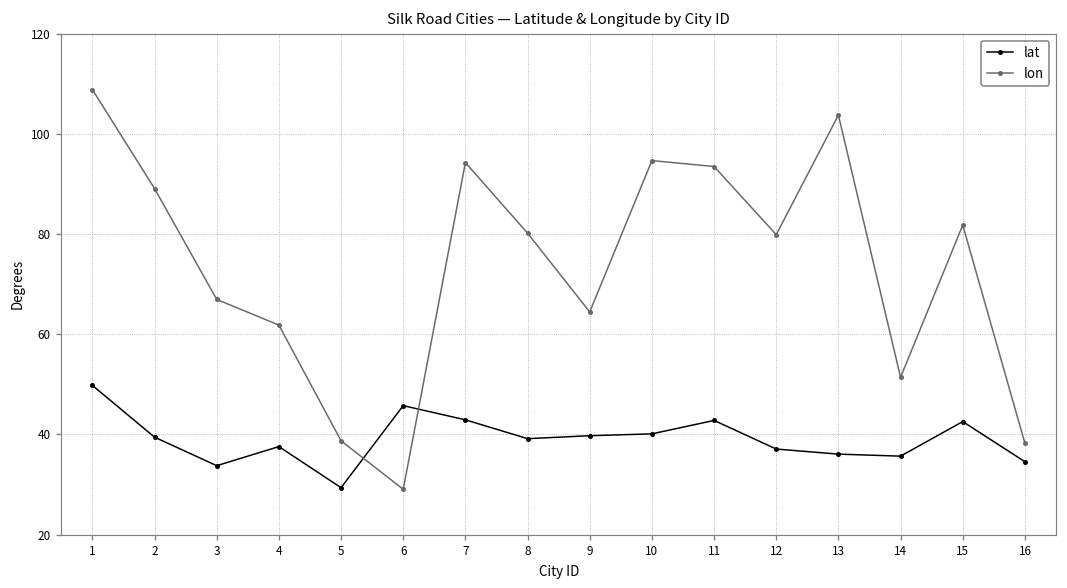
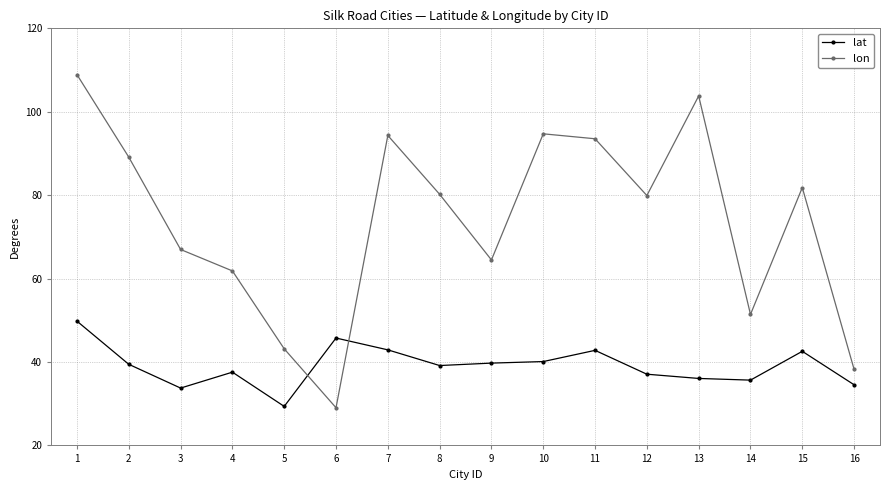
lon, 5: 39 -> 43
